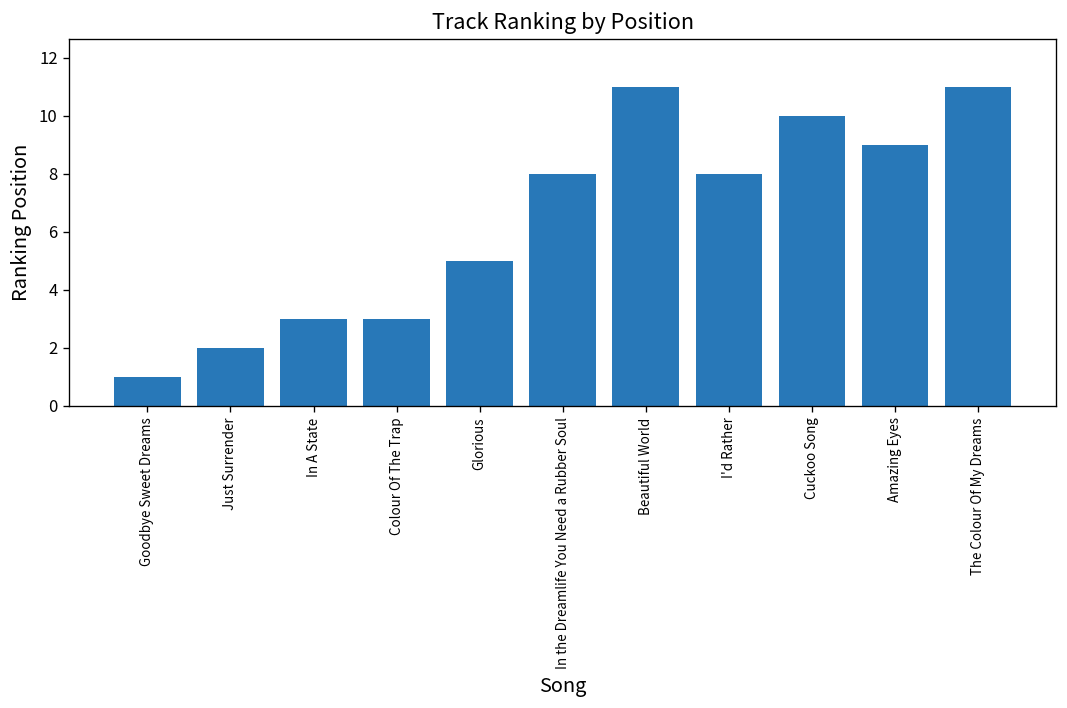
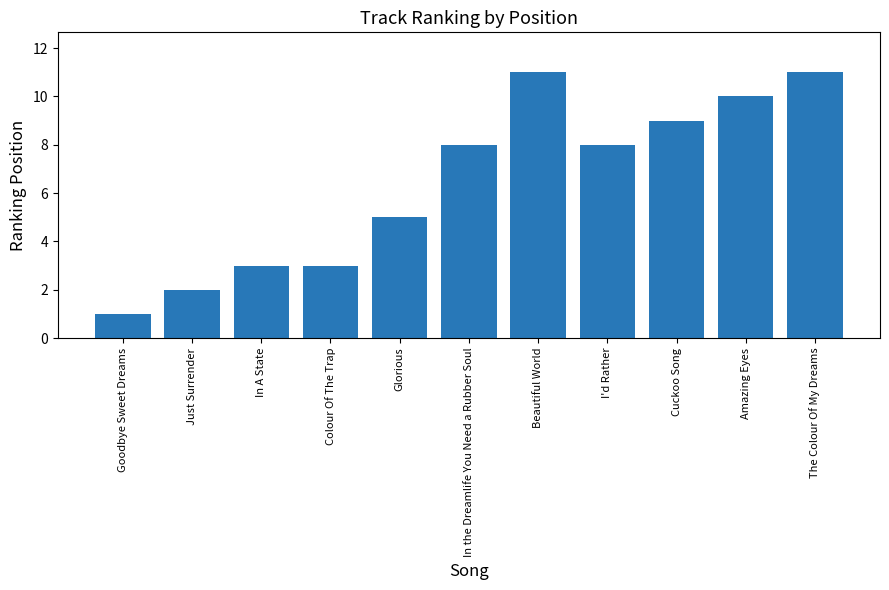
Cuckoo Song: 10 -> 9
Amazing Eyes: 9 -> 10
